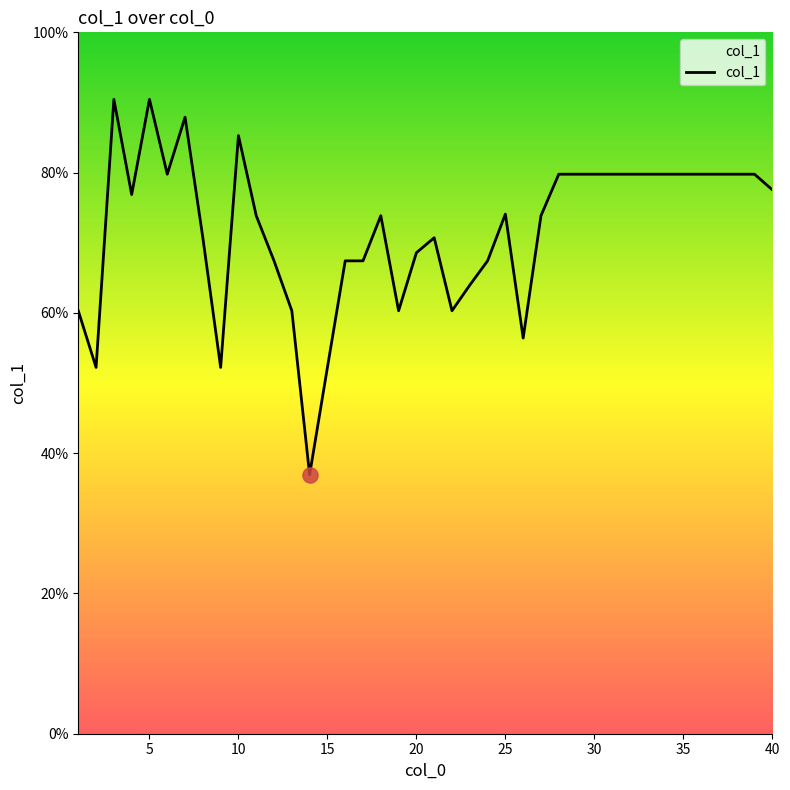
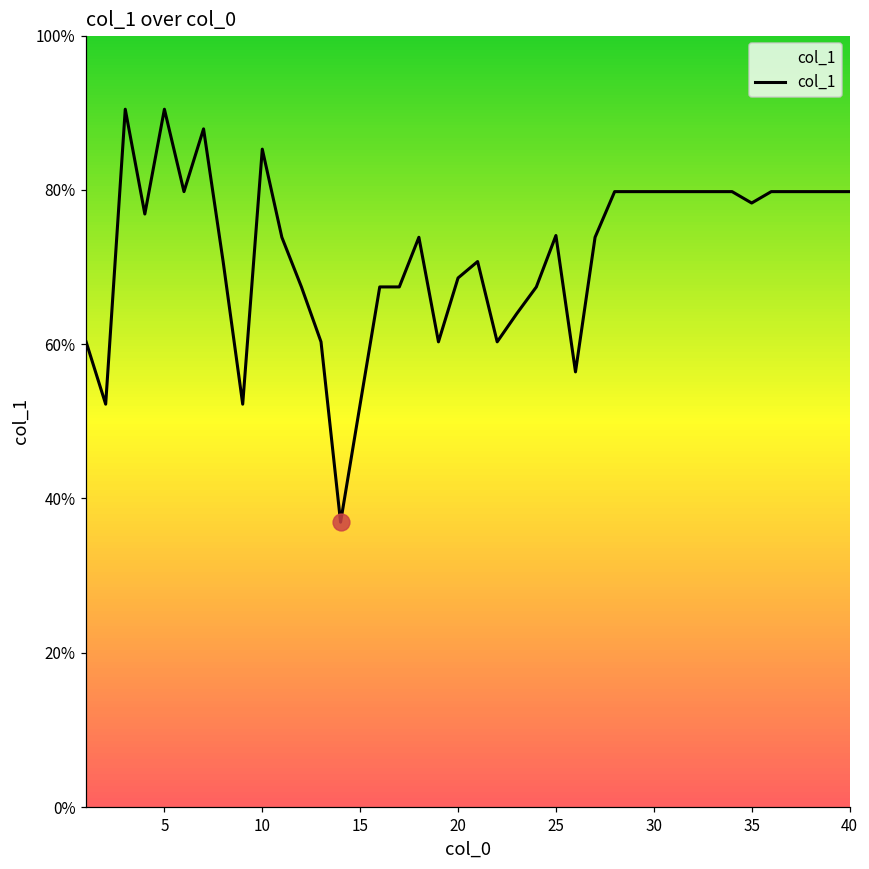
col_1, 35: 80% -> 78%
col_1, 40: 78% -> 80%
